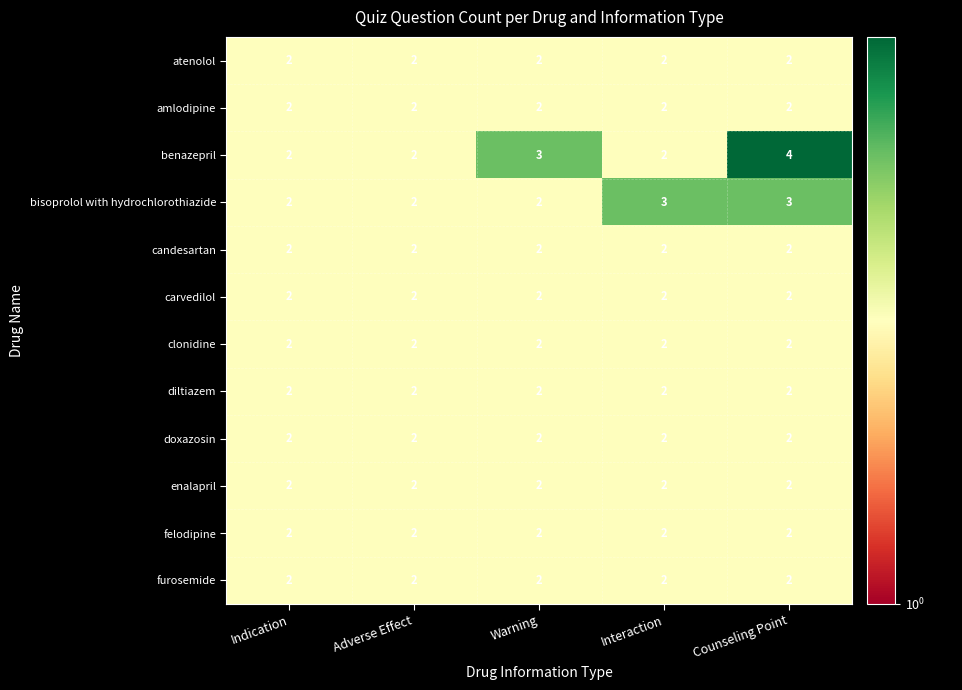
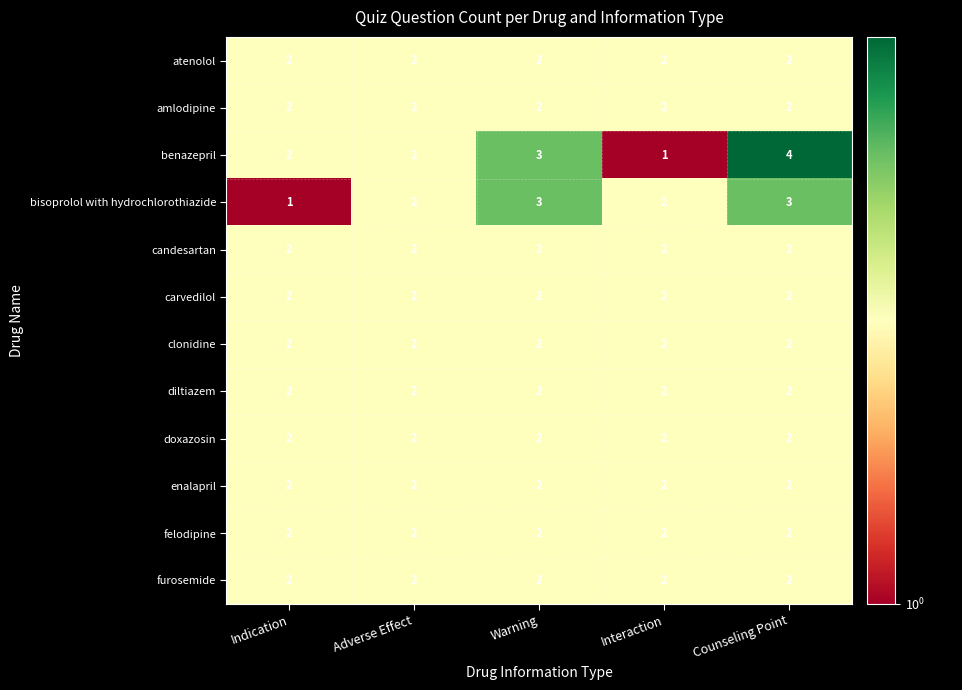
benazepril, Interaction: 2 -> 1
bisoprolol with hydrochlorothiazide, Indication: 2 -> 1
bisoprolol with hydrochlorothiazide, Warning: 2 -> 3
bisoprolol with hydrochlorothiazide, Interaction: 3 -> 2
